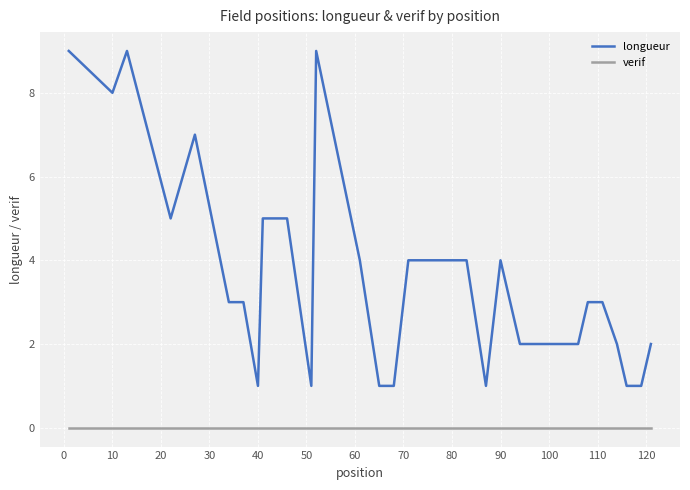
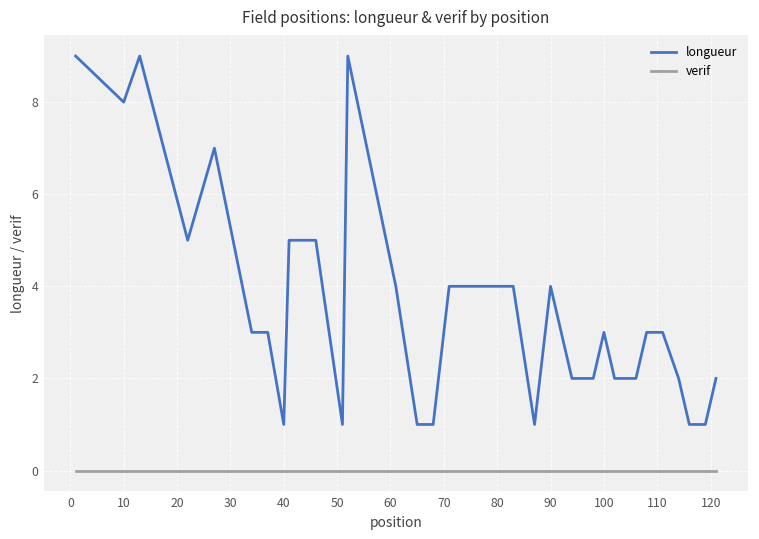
longueur, 100: 2 -> 3
